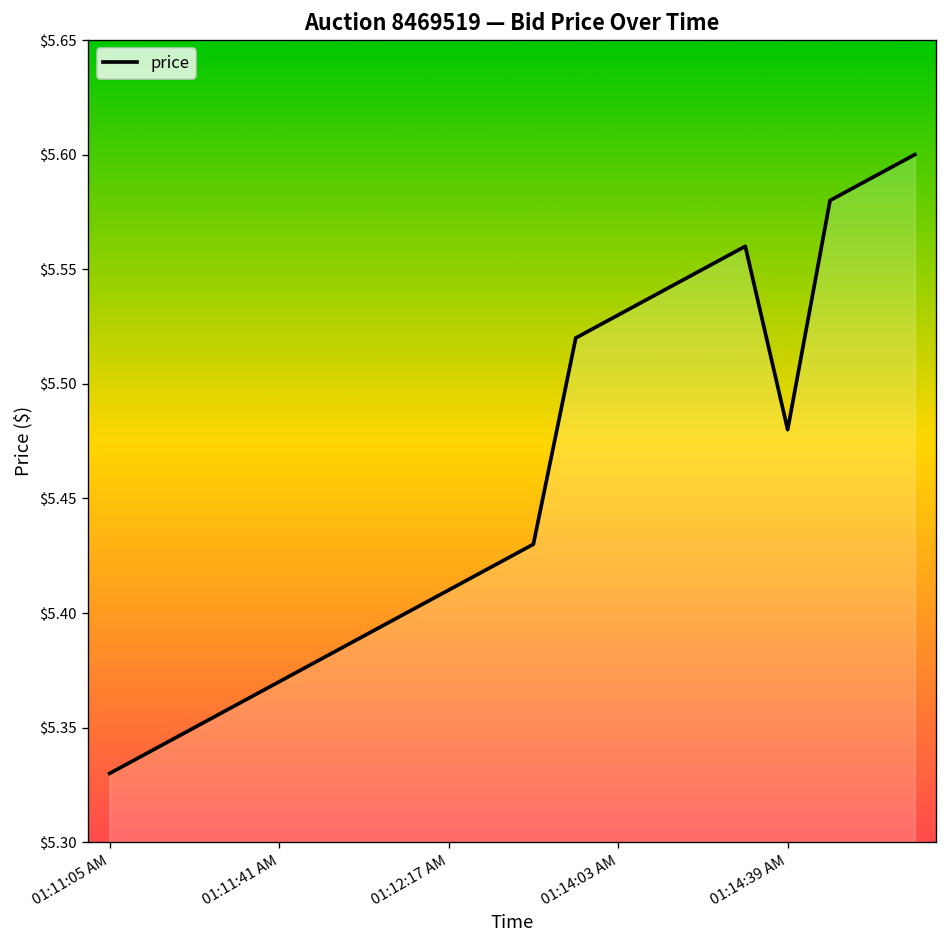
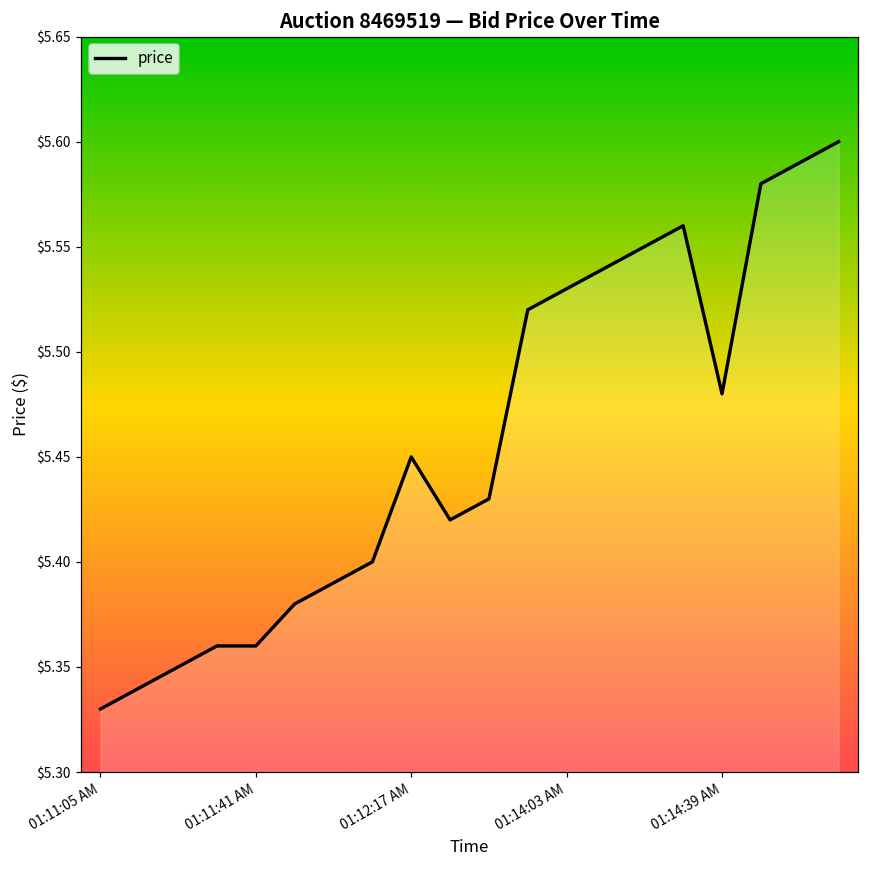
01:11:41 AM: $5.37 -> $5.36
01:12:17 AM: $5.41 -> $5.45
